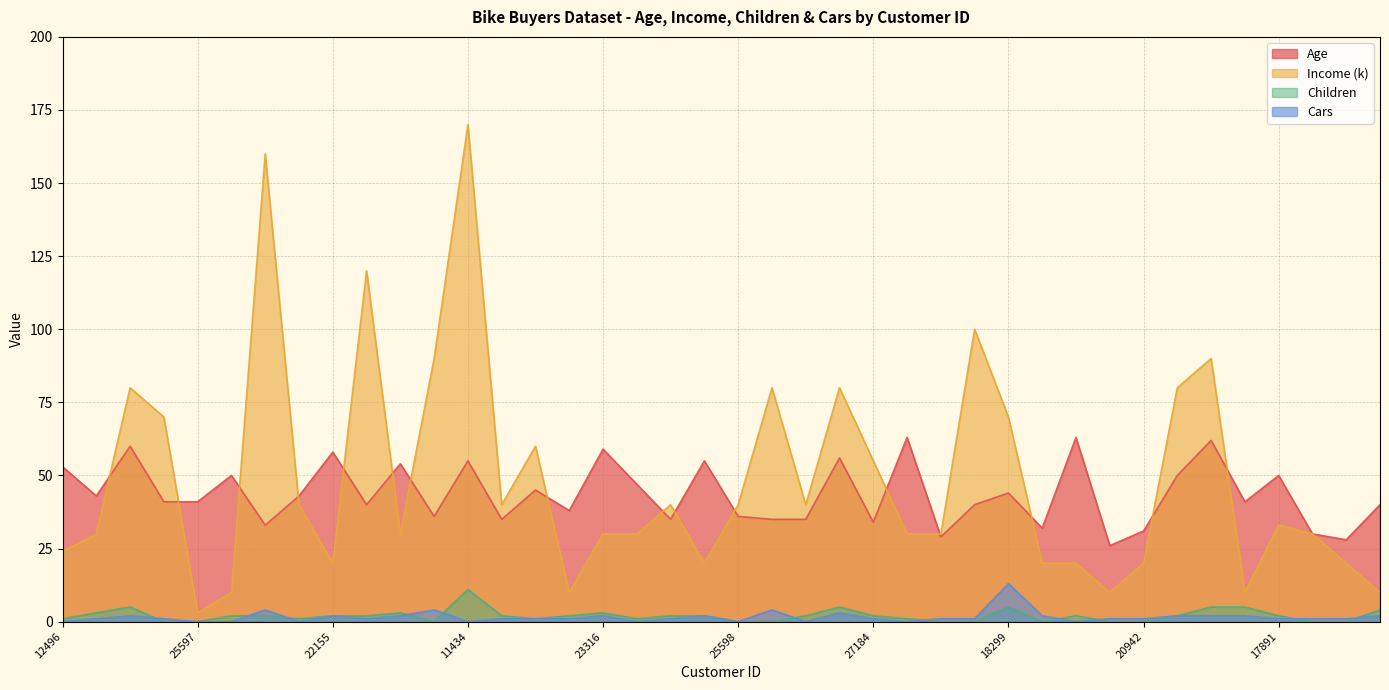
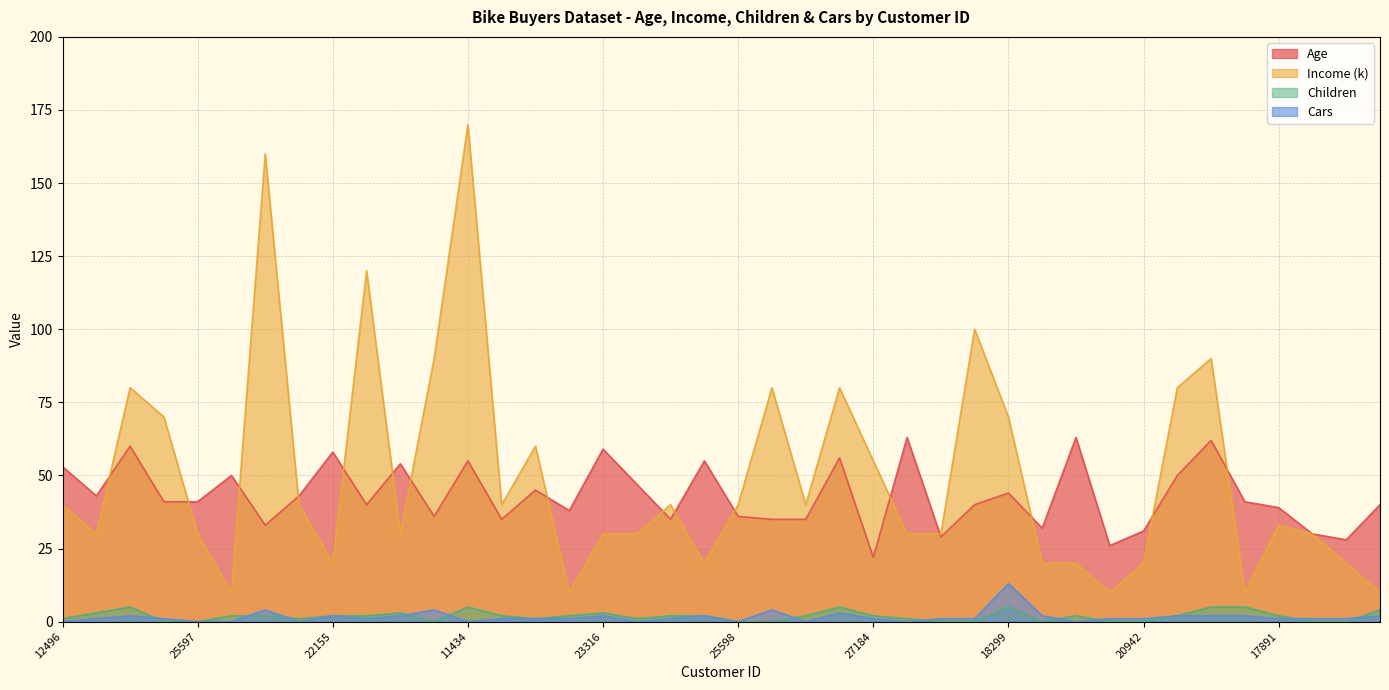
Income (k), 12496: 24 -> 40
Income (k), 25597: 3 -> 30
Children, 11434: 11 -> 5
Age, 27184: 34 -> 22
Age, 17891: 50 -> 39
